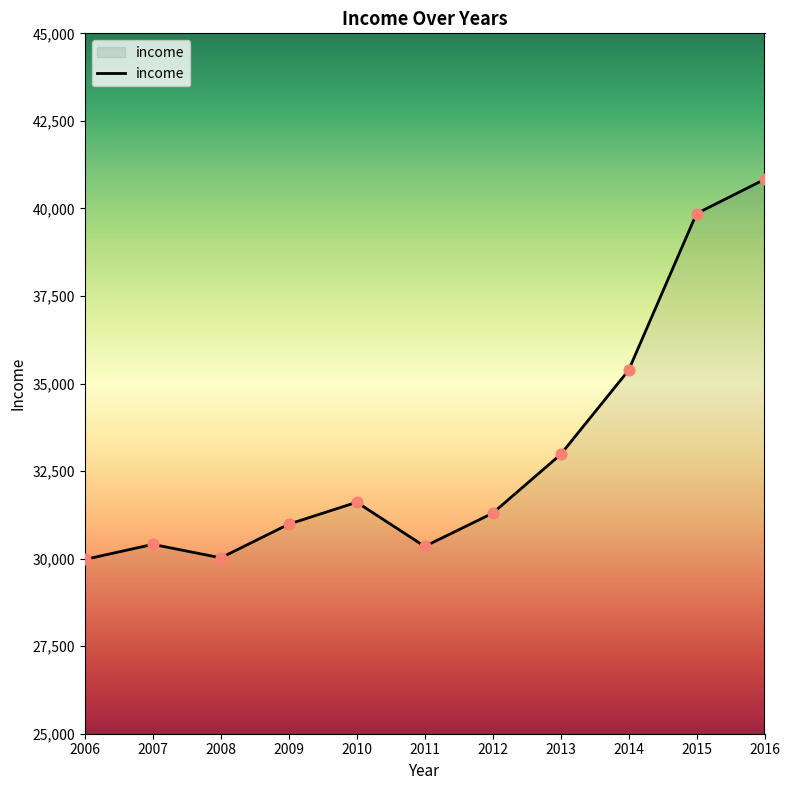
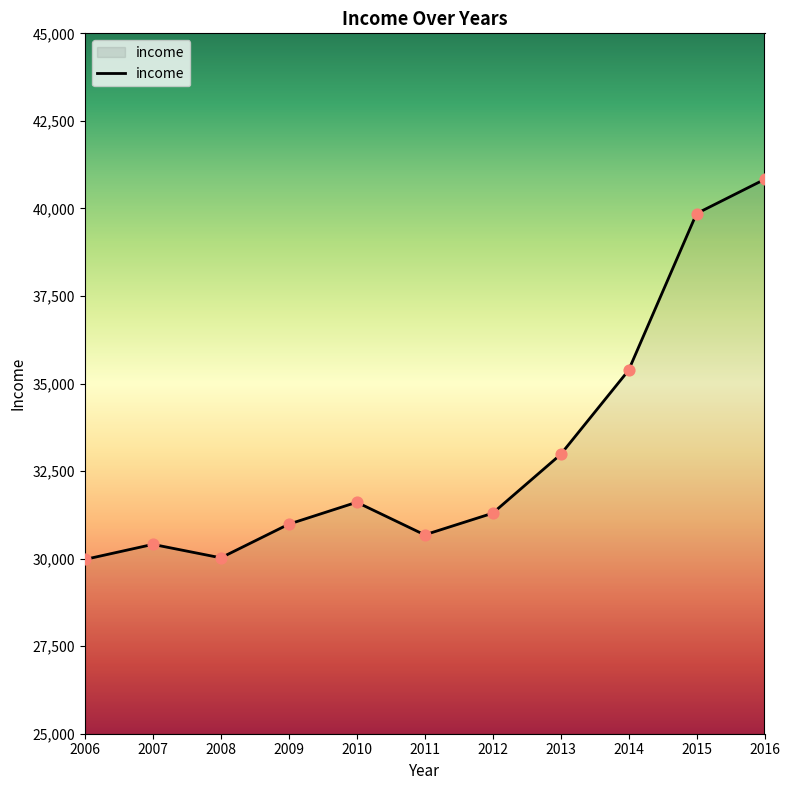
2011: 30,300 -> 30,700
